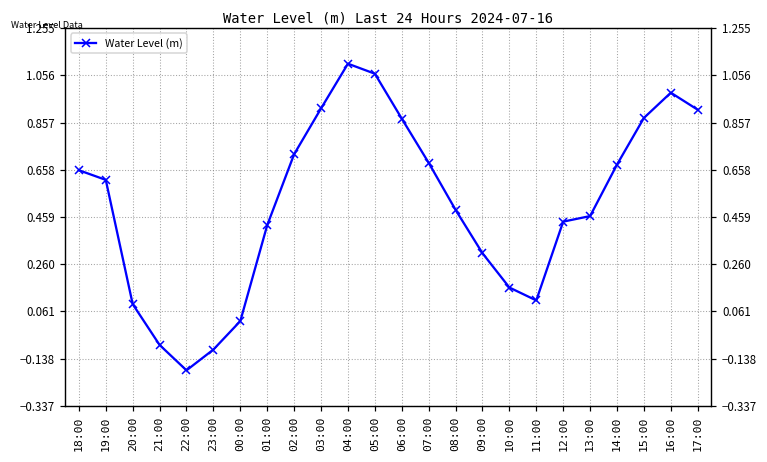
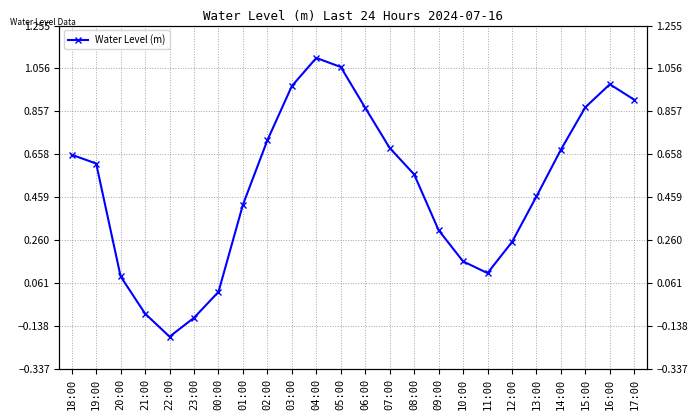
03:00: 0.92 -> 0.98
08:00: 0.49 -> 0.57
12:00: 0.44 -> 0.25
